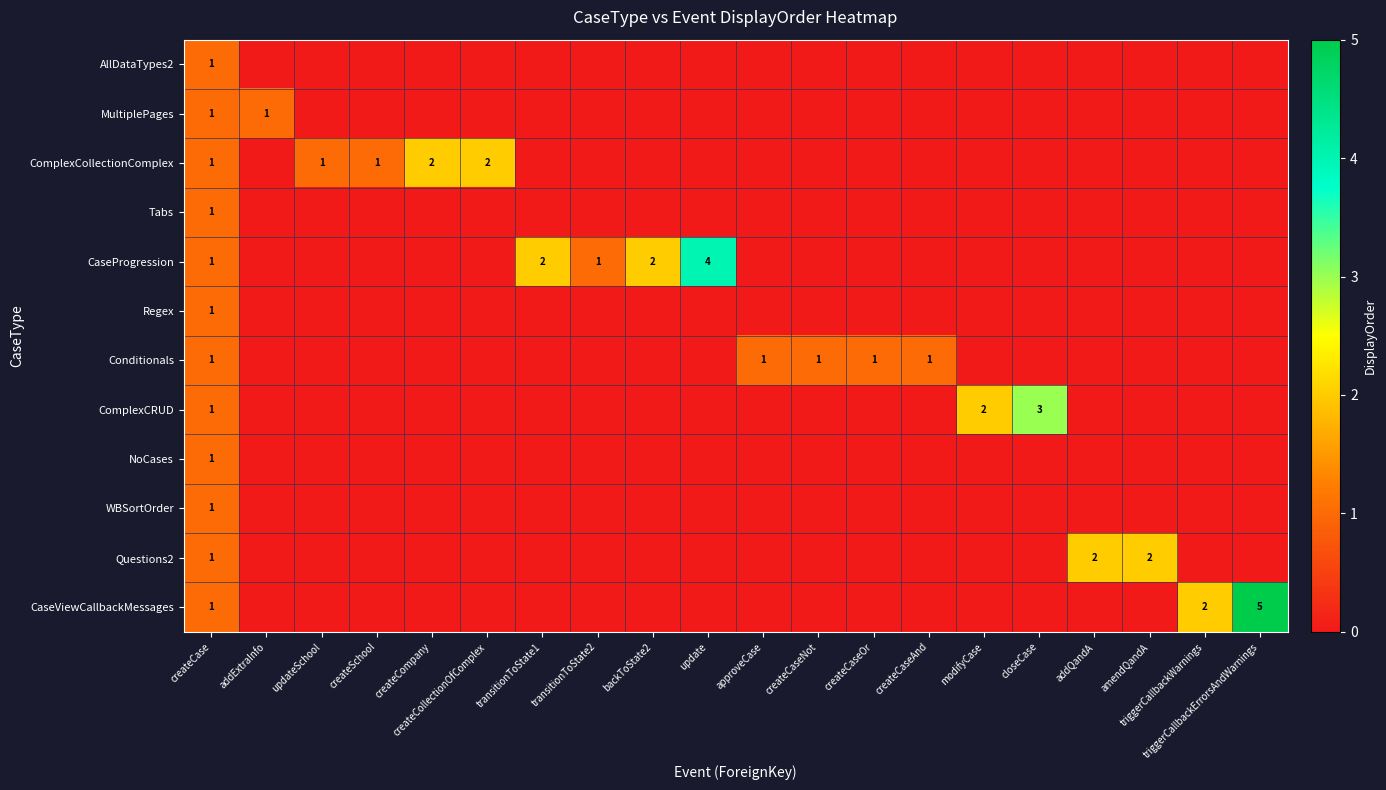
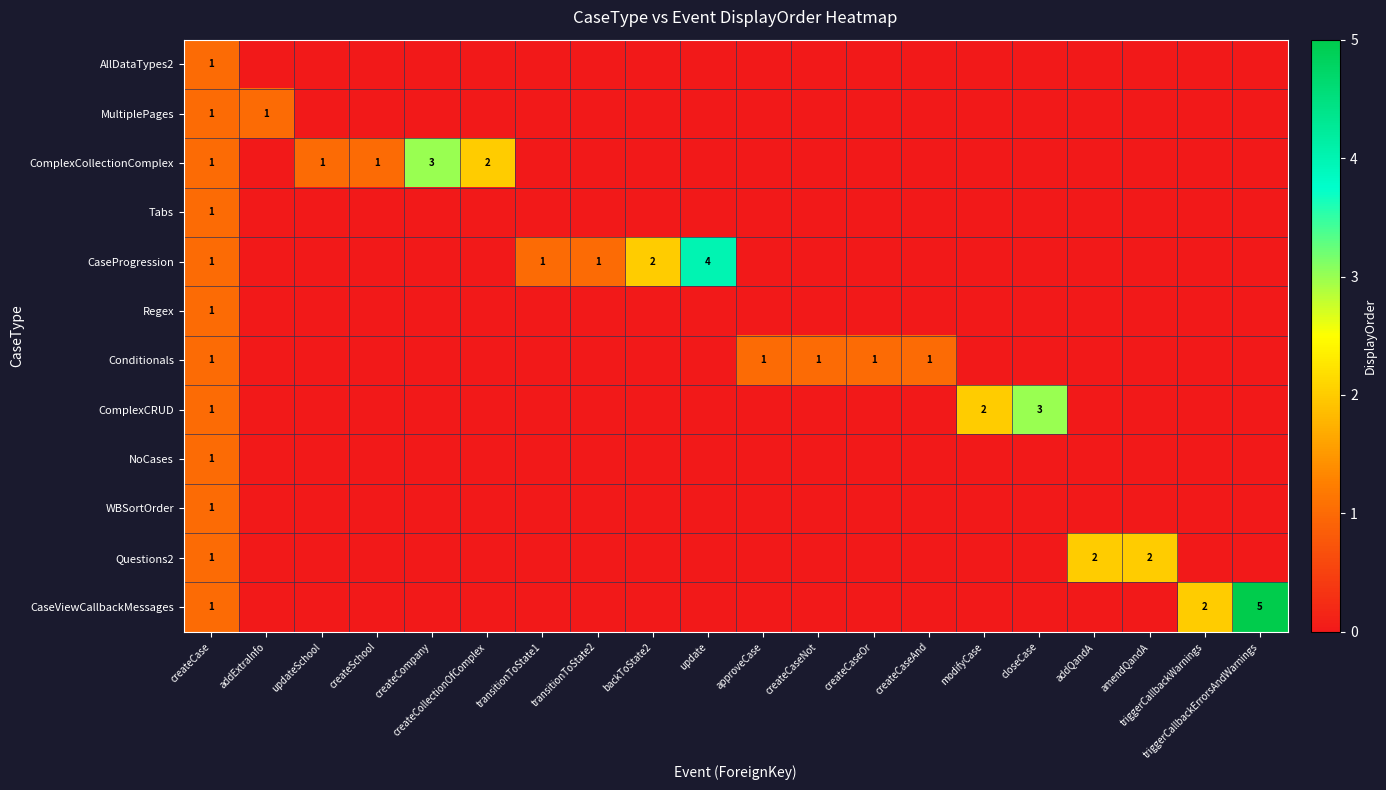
ComplexCollectionComplex, createCompany: 2 -> 3
CaseProgression, transitionToState1: 2 -> 1
